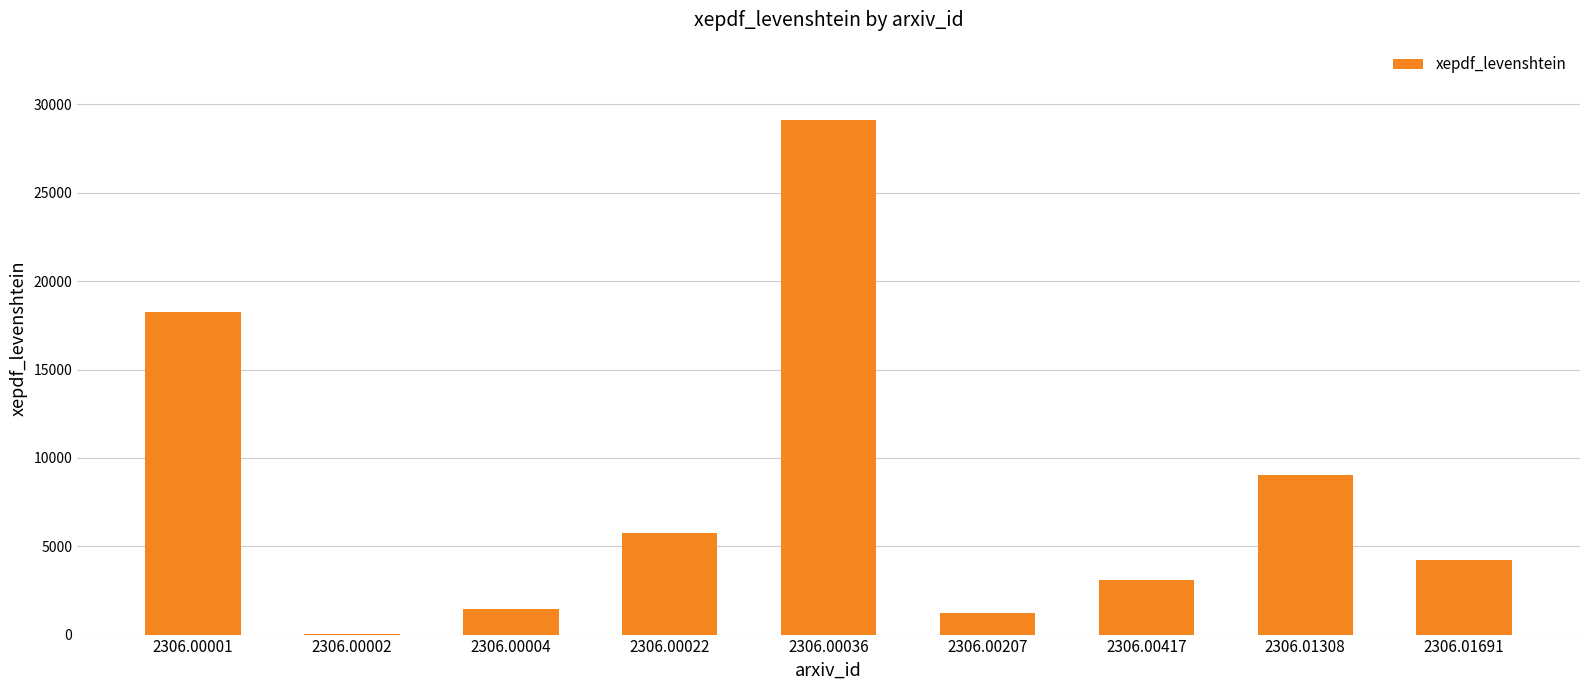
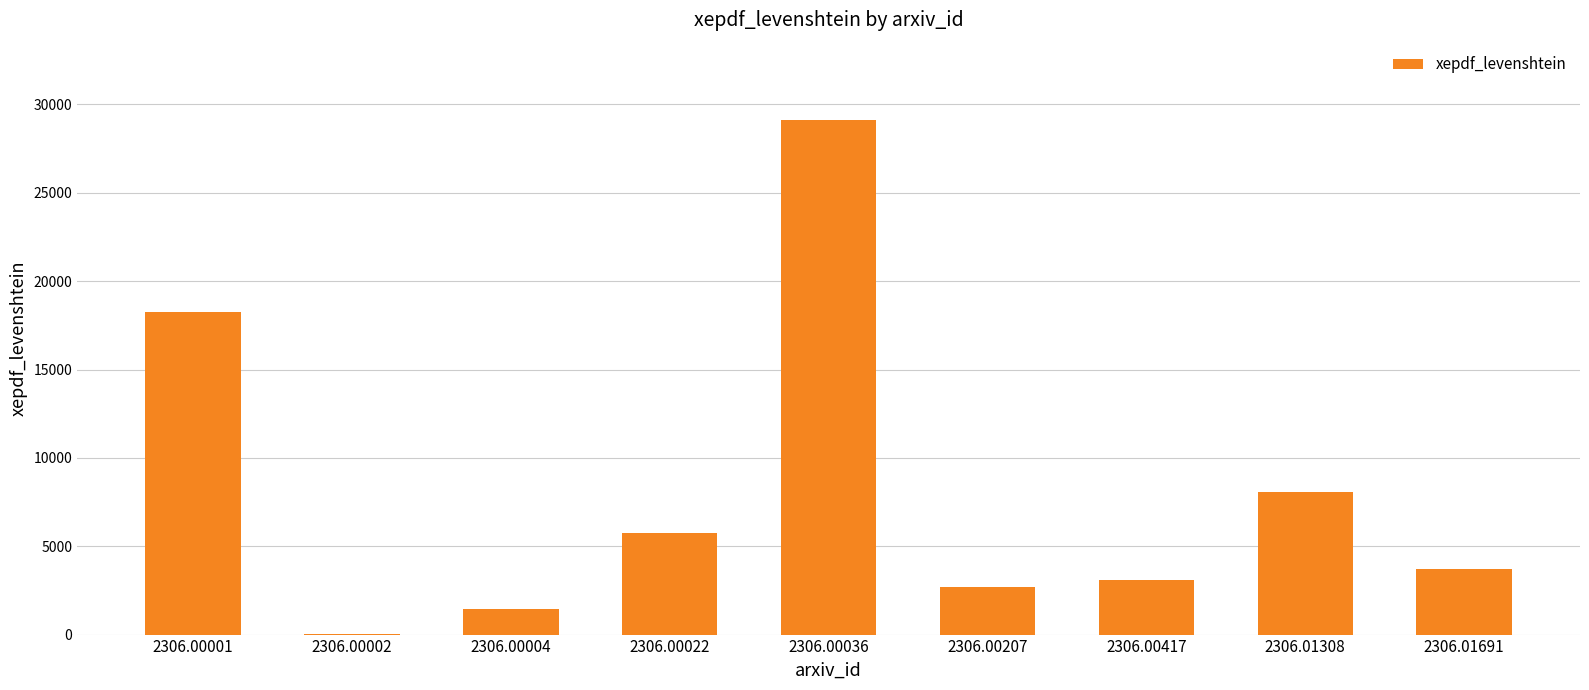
2306.00207: 1200 -> 2700
2306.01308: 9000 -> 8100
2306.01691: 4200 -> 3700
